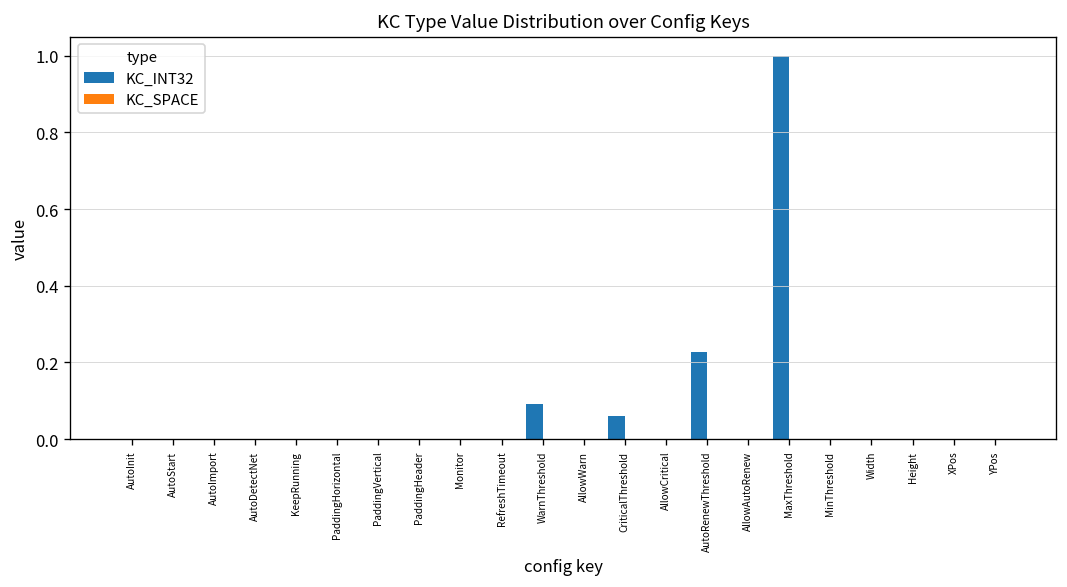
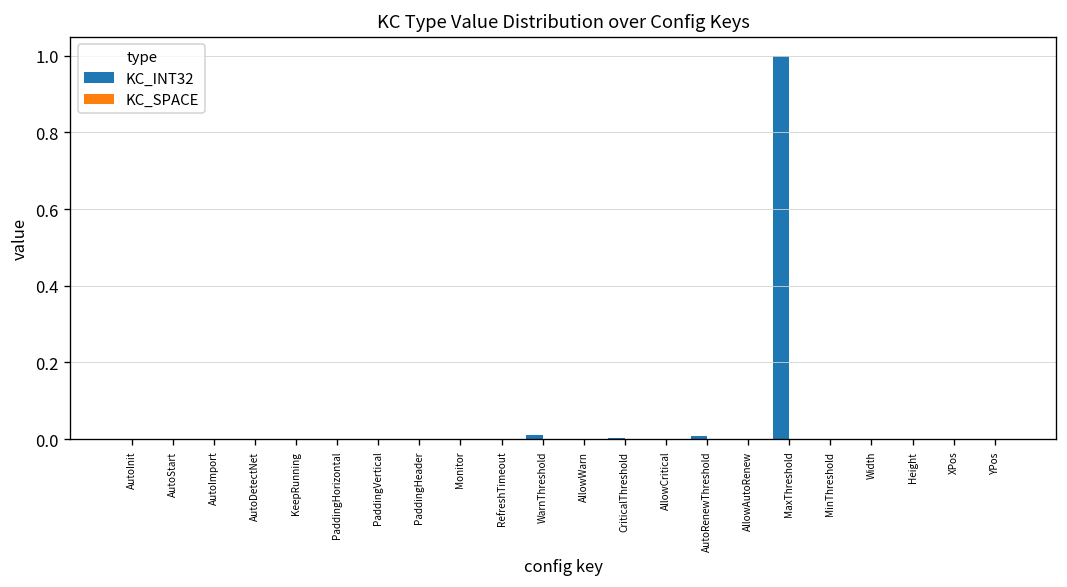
KC_INT32, WarnThreshold: 0.09 -> 0.01
KC_INT32, CriticalThreshold: 0.06 -> 0.00
KC_INT32, AutoRenewThreshold: 0.23 -> 0.01
